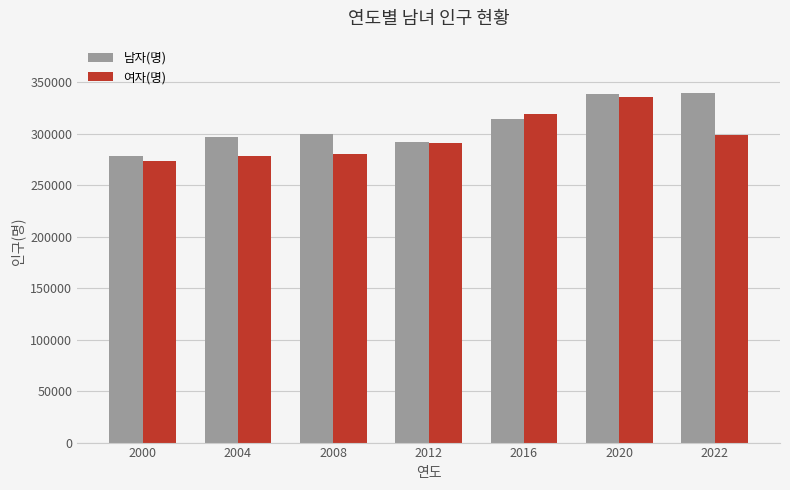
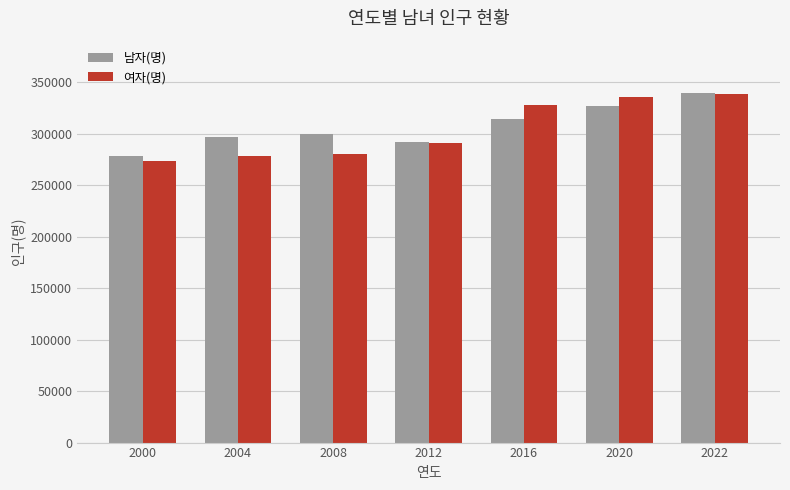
여자(명), 2016: 319000 -> 328000
남자(명), 2020: 339000 -> 327000
여자(명), 2022: 298000 -> 339000
